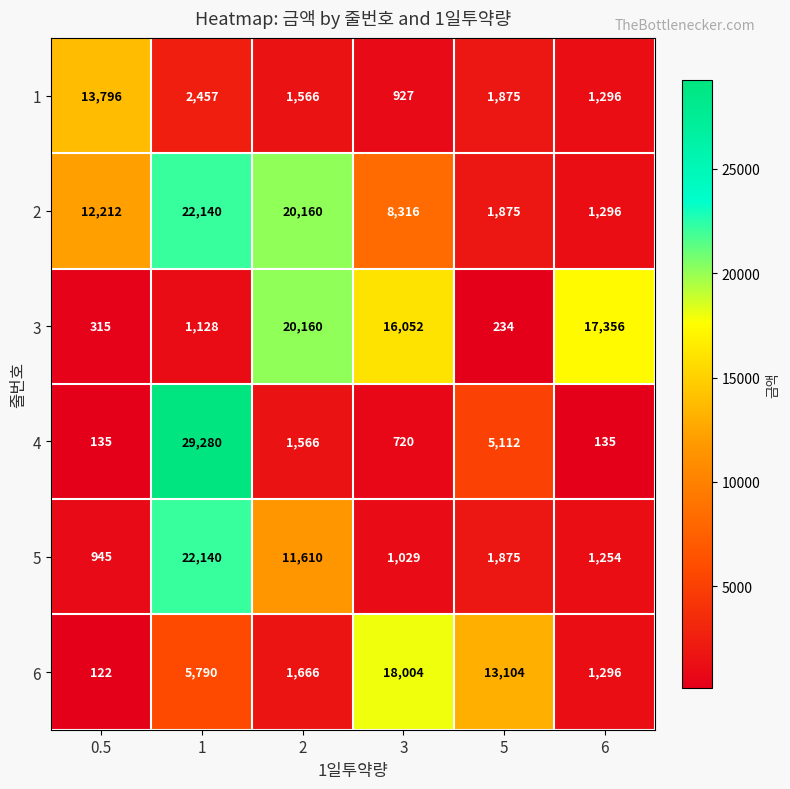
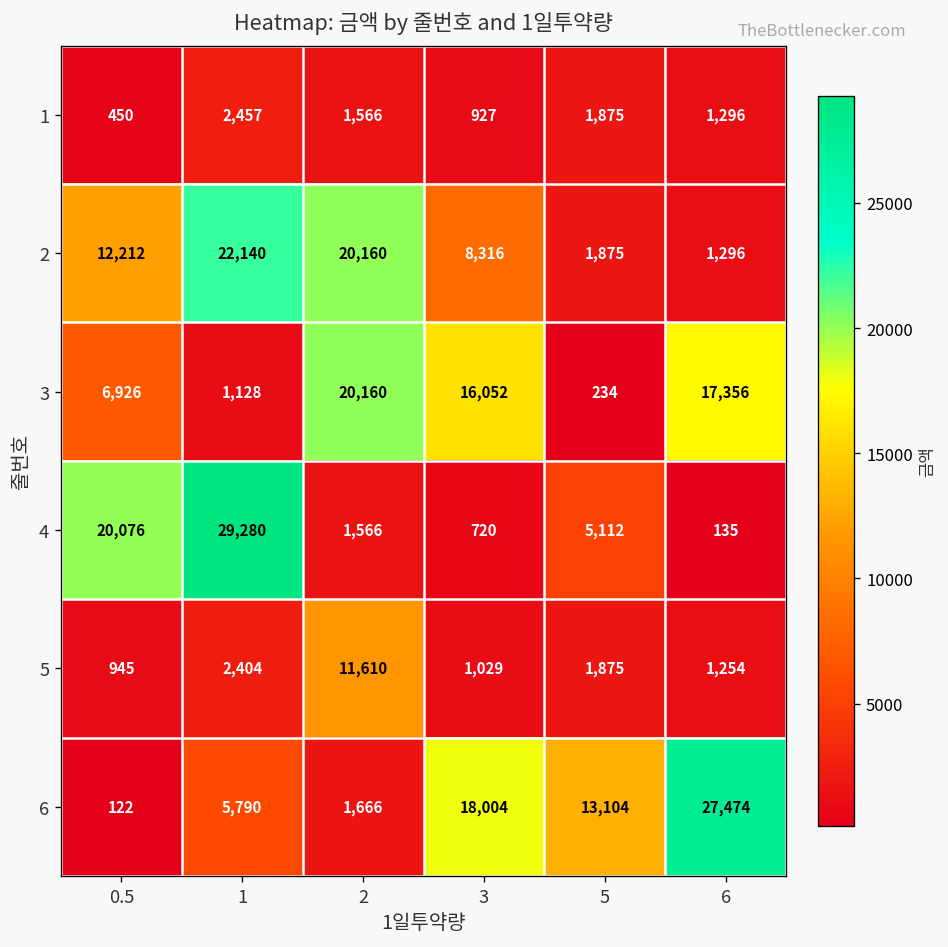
1, 0.5: 13,796 -> 450
3, 0.5: 315 -> 6,926
4, 0.5: 135 -> 20,076
5, 1: 22,140 -> 2,404
6, 6: 1,296 -> 27,474
